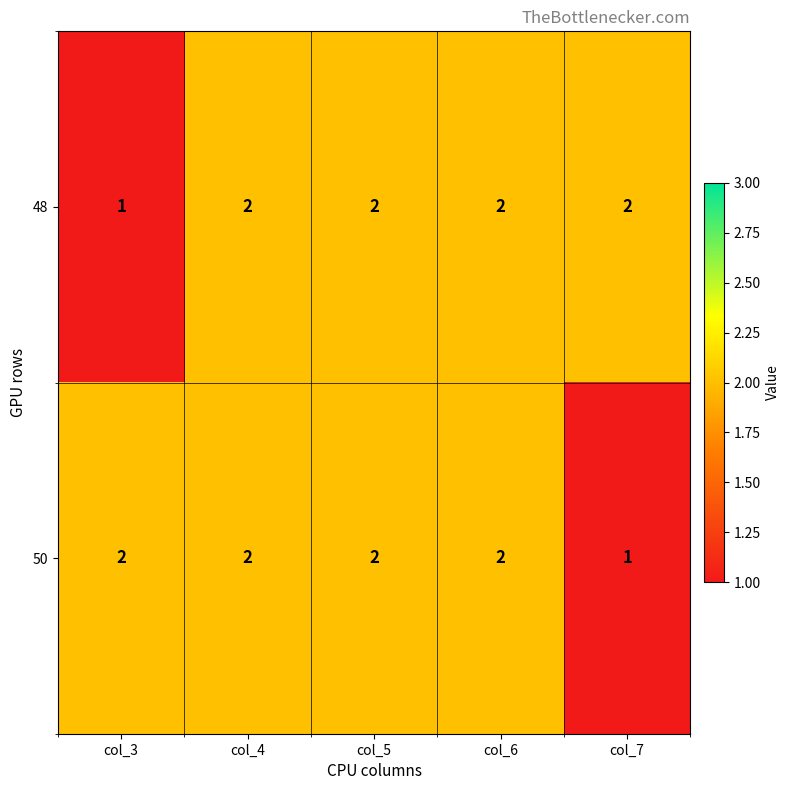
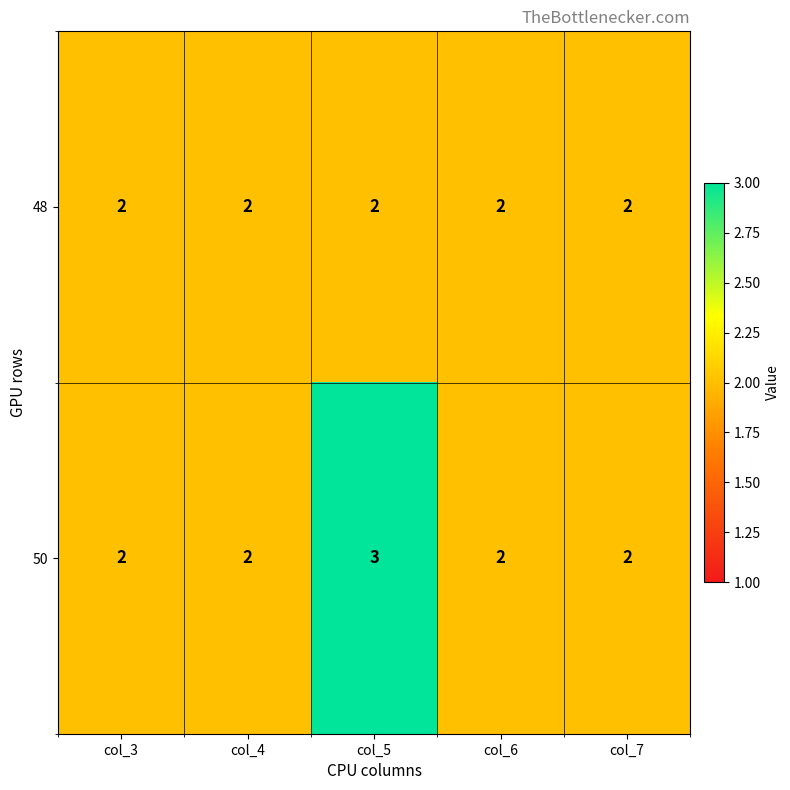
48, col_3: 1 -> 2
50, col_5: 2 -> 3
50, col_7: 1 -> 2
